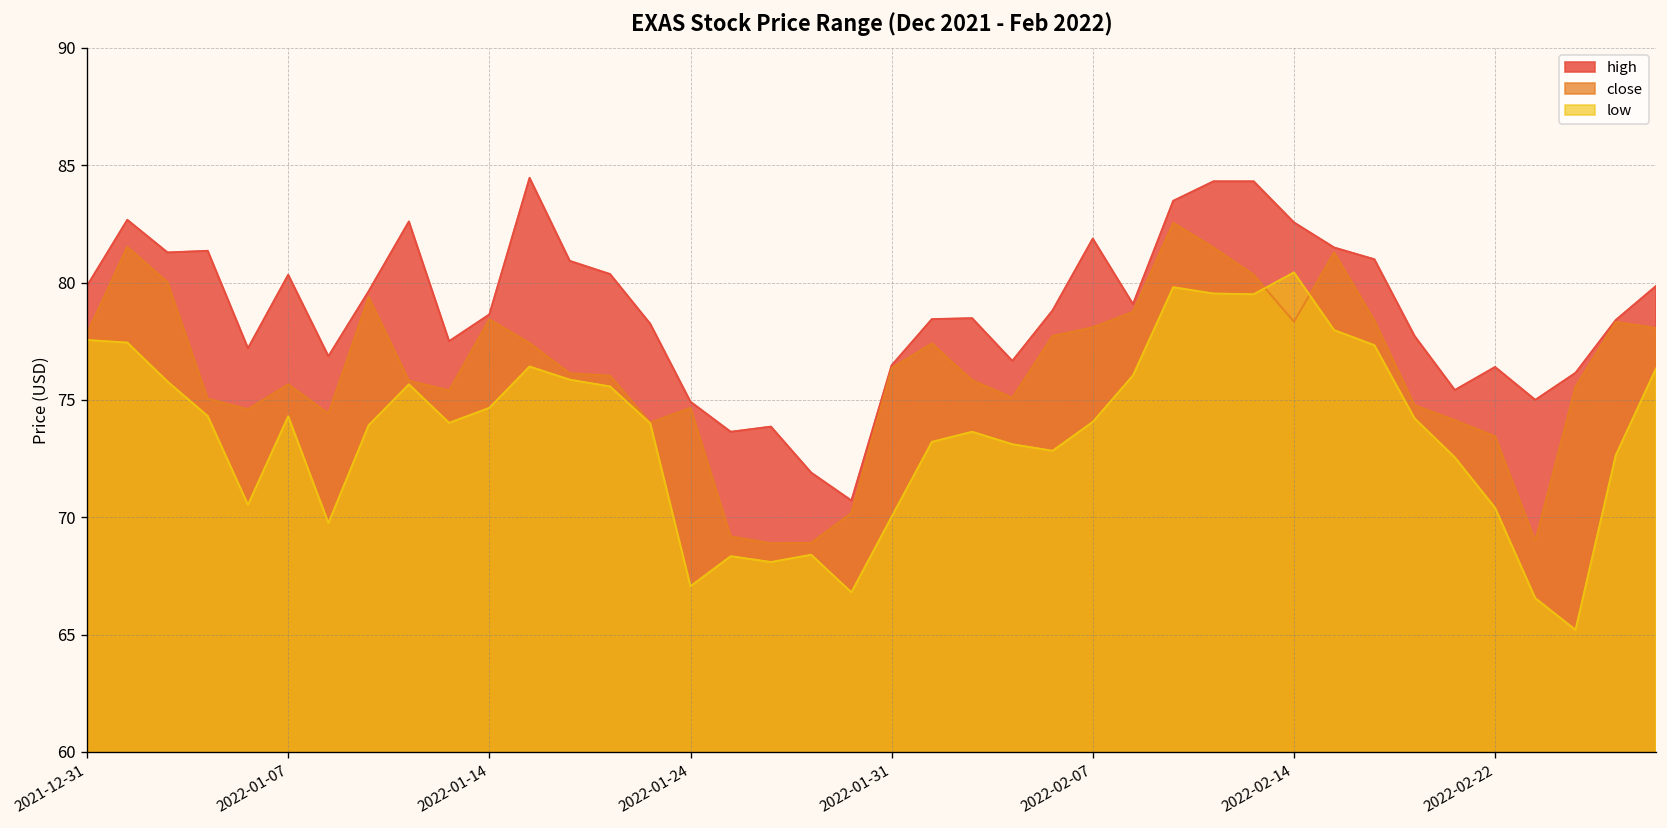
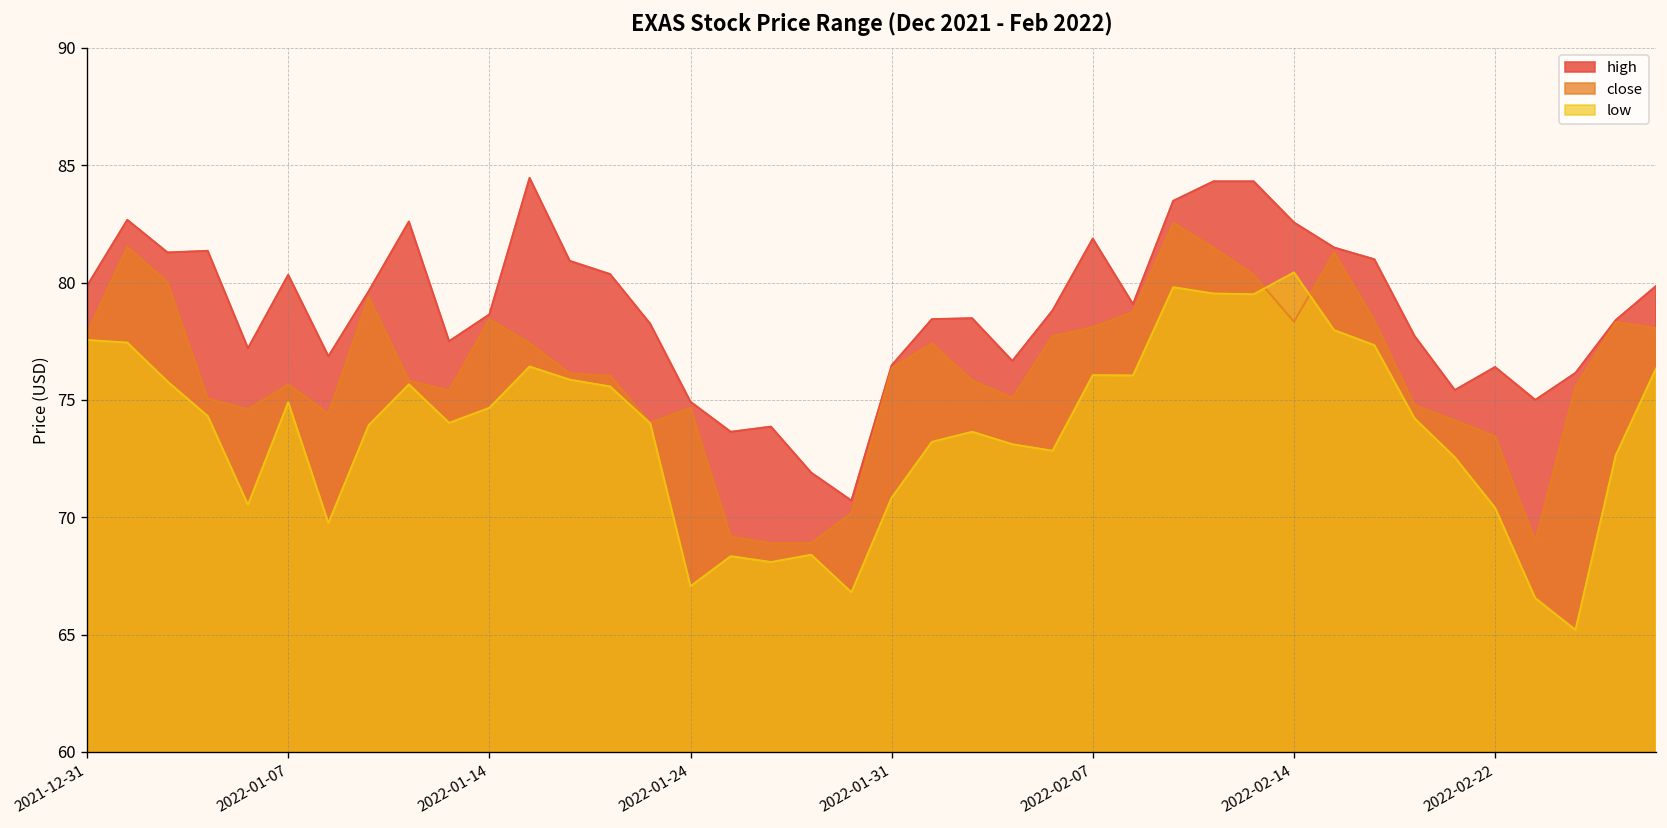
low, 2022-01-07: 74.3 -> 74.9
low, 2022-01-31: 70.0 -> 70.8
low, 2022-02-07: 74.1 -> 76.1
